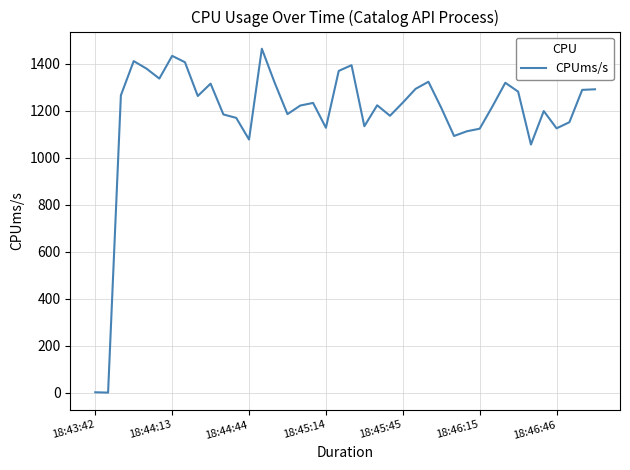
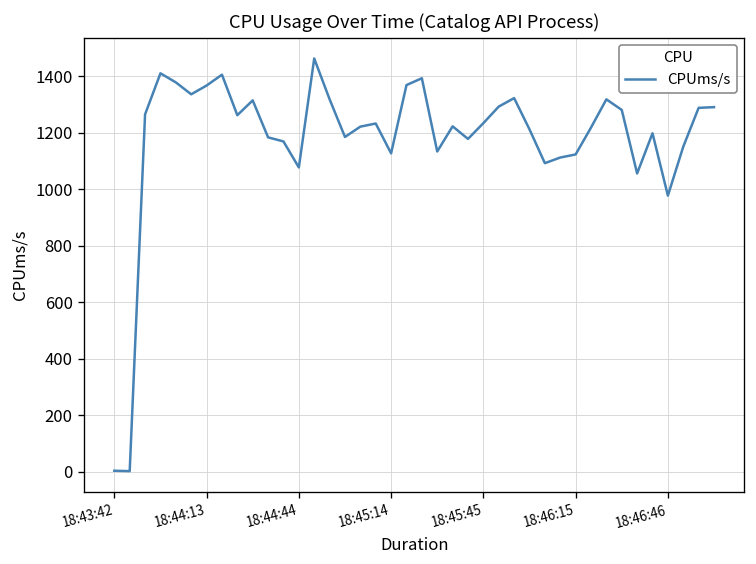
18:44:13: 1430 -> 1370
18:46:46: 1130 -> 980
